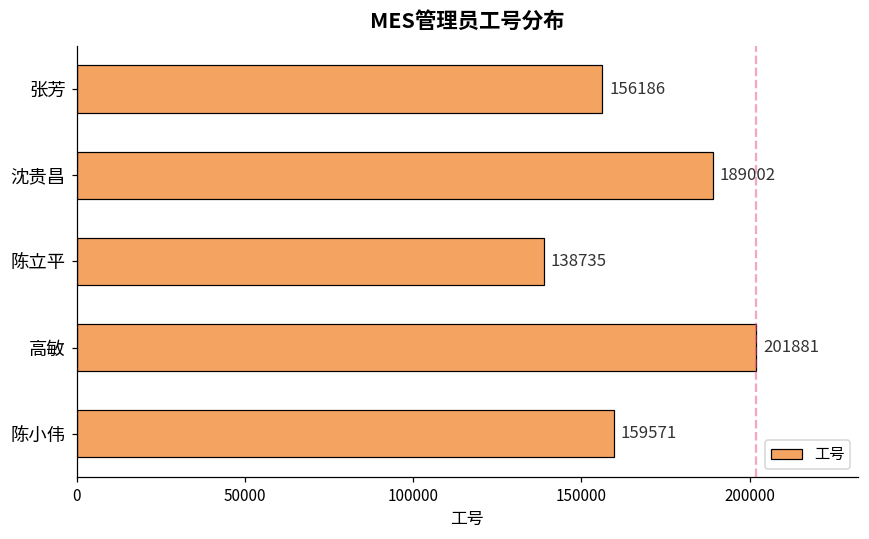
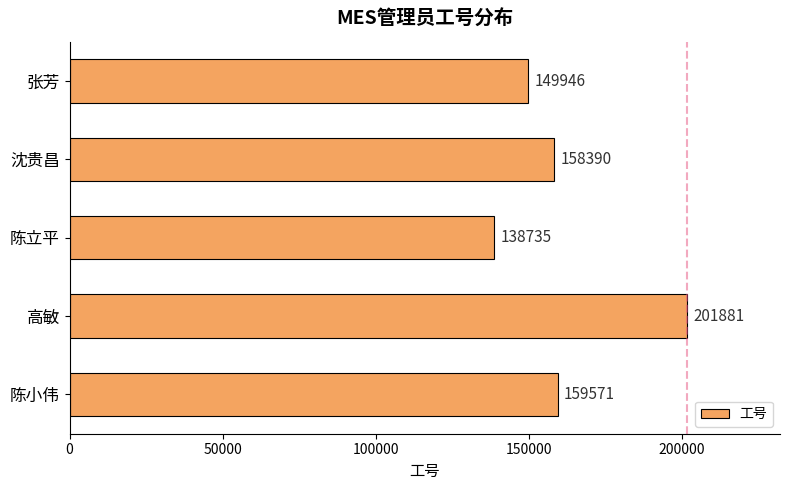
张芳: 156186 -> 149946
沈贵昌: 189002 -> 158390
